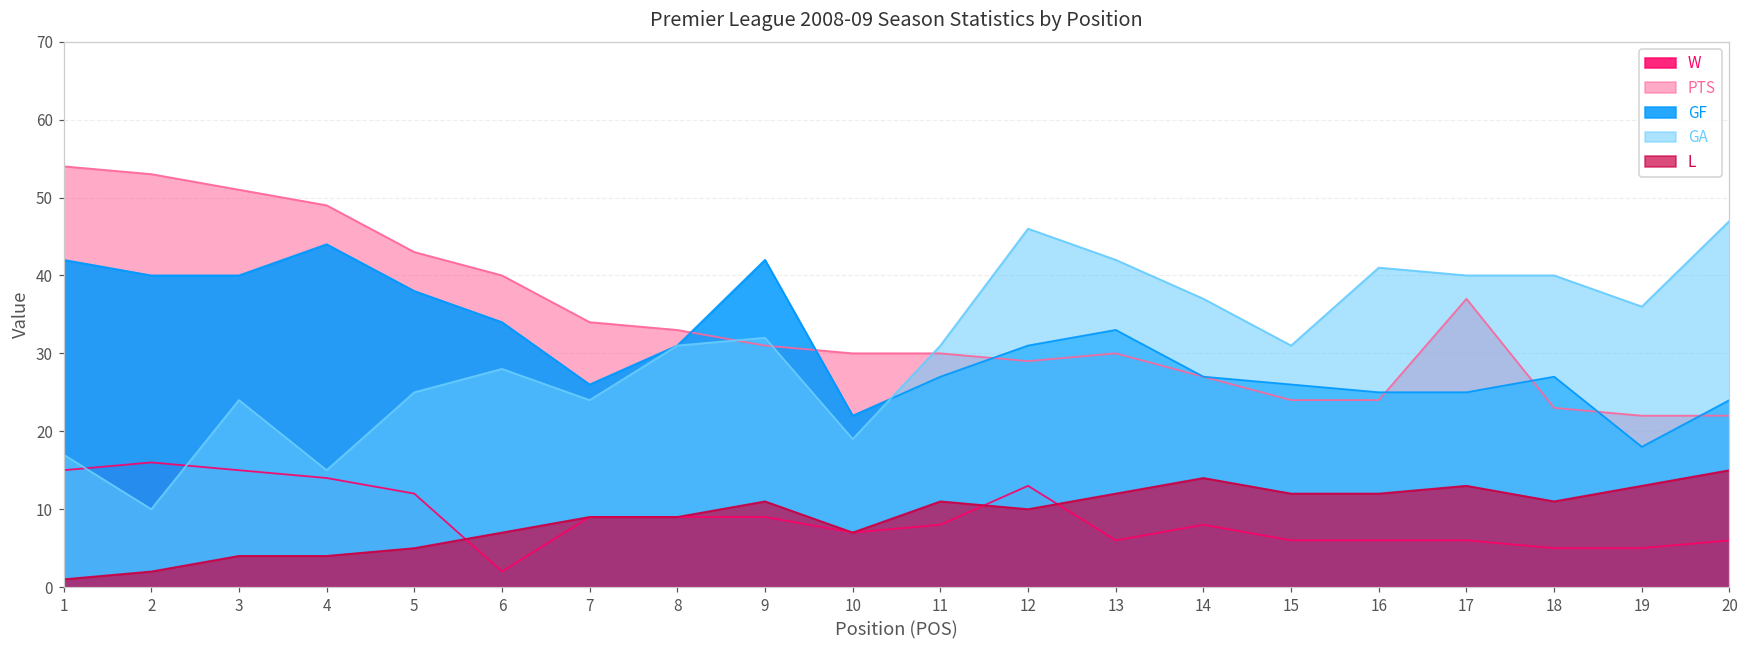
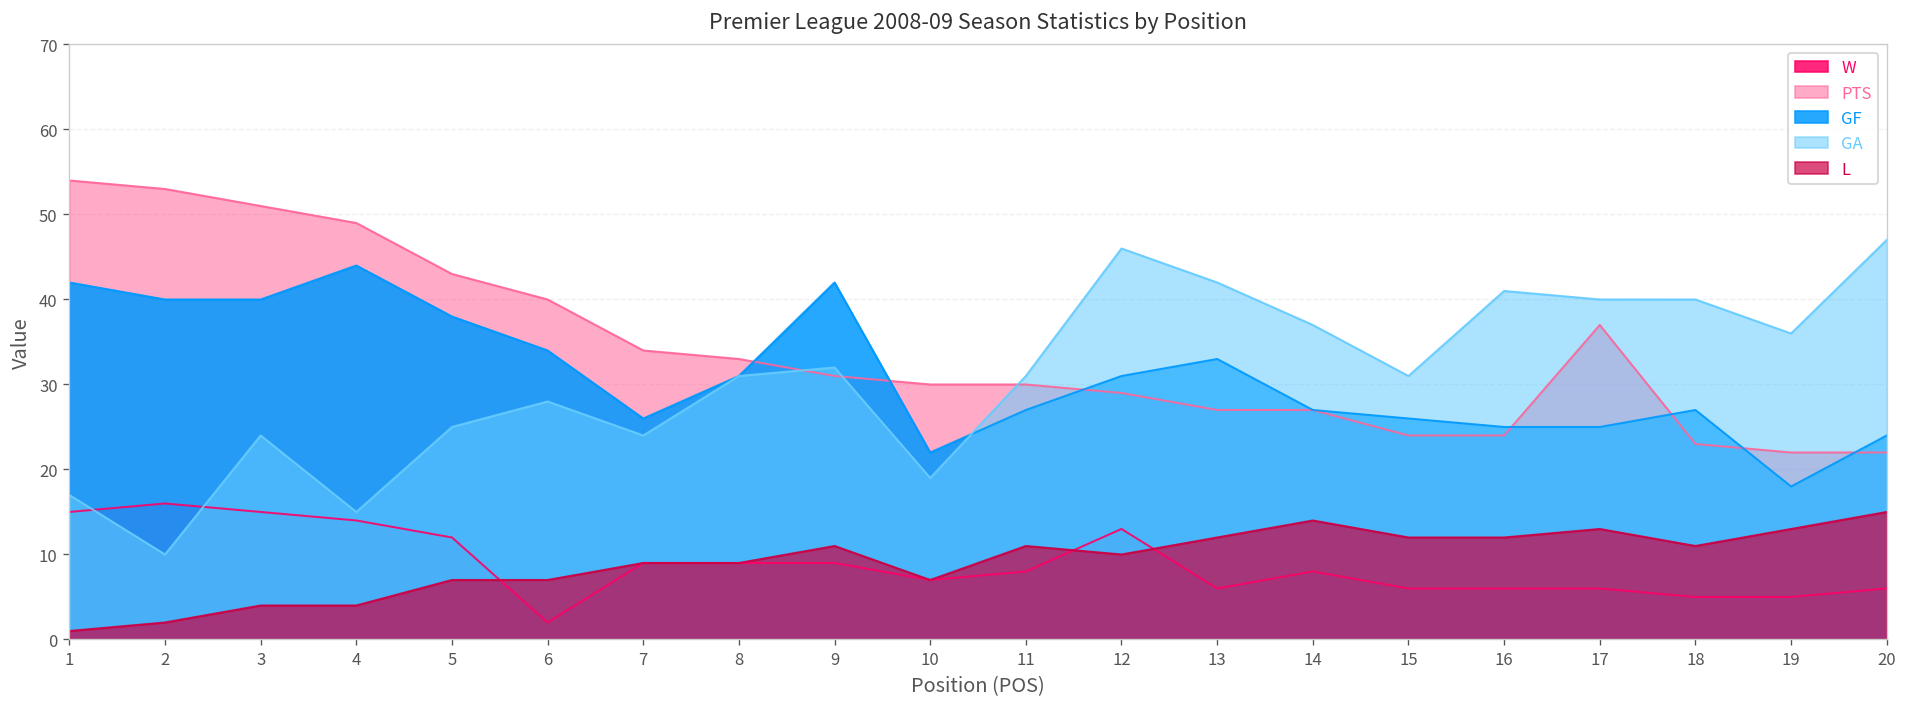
L, 5: 5 -> 7
PTS, 13: 30 -> 27
